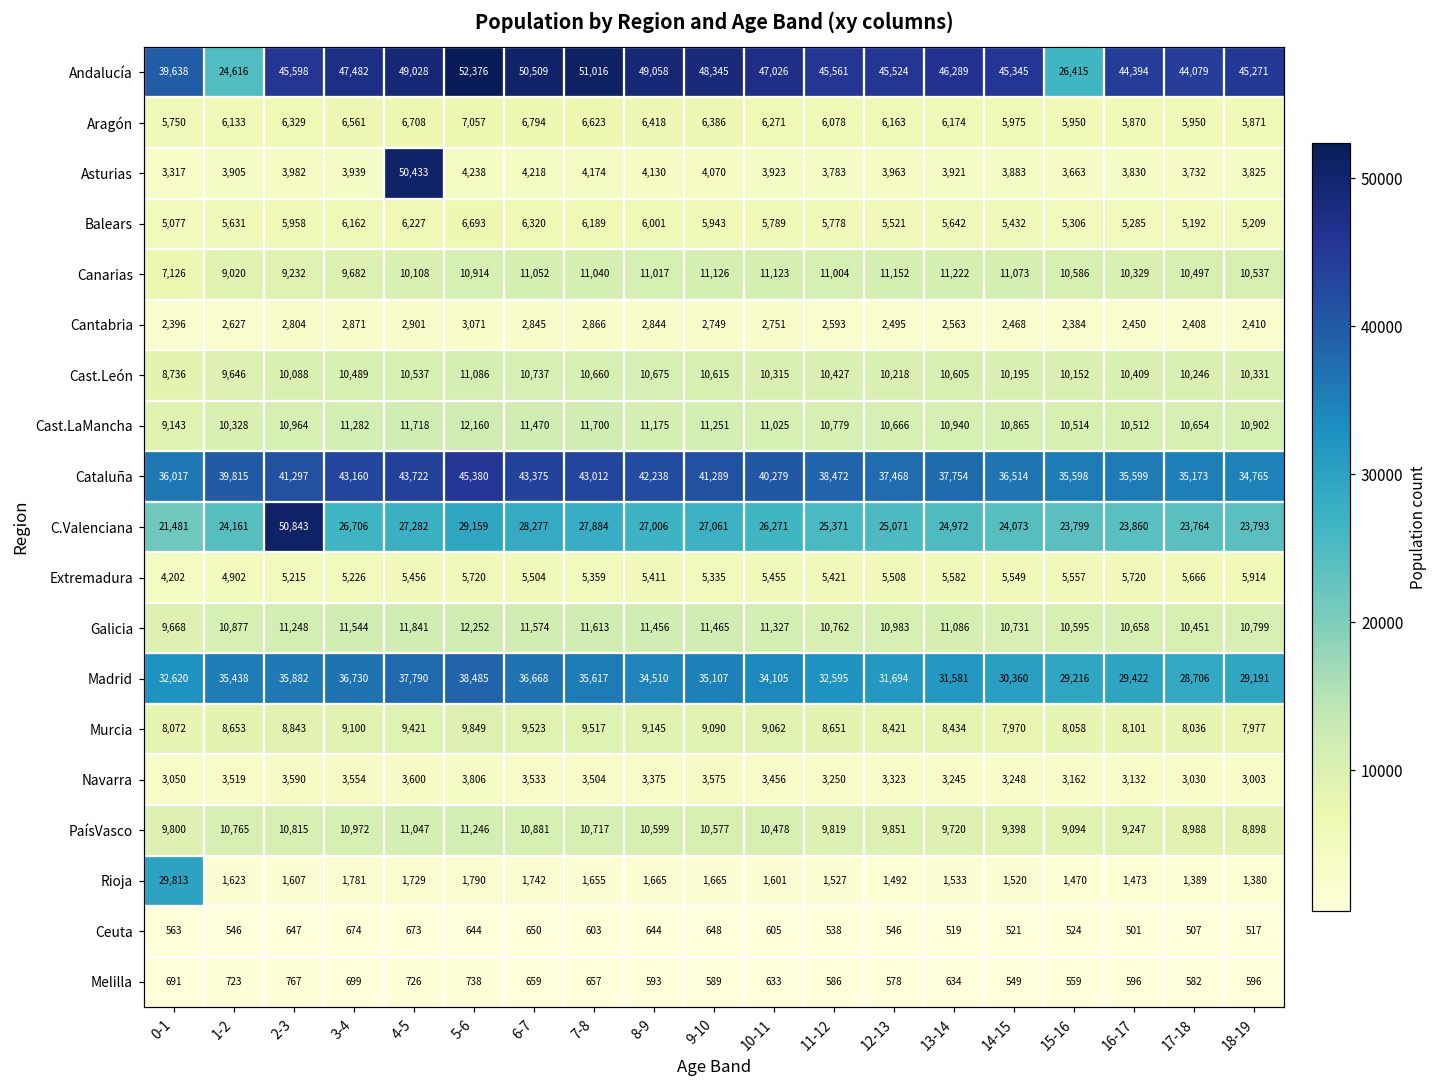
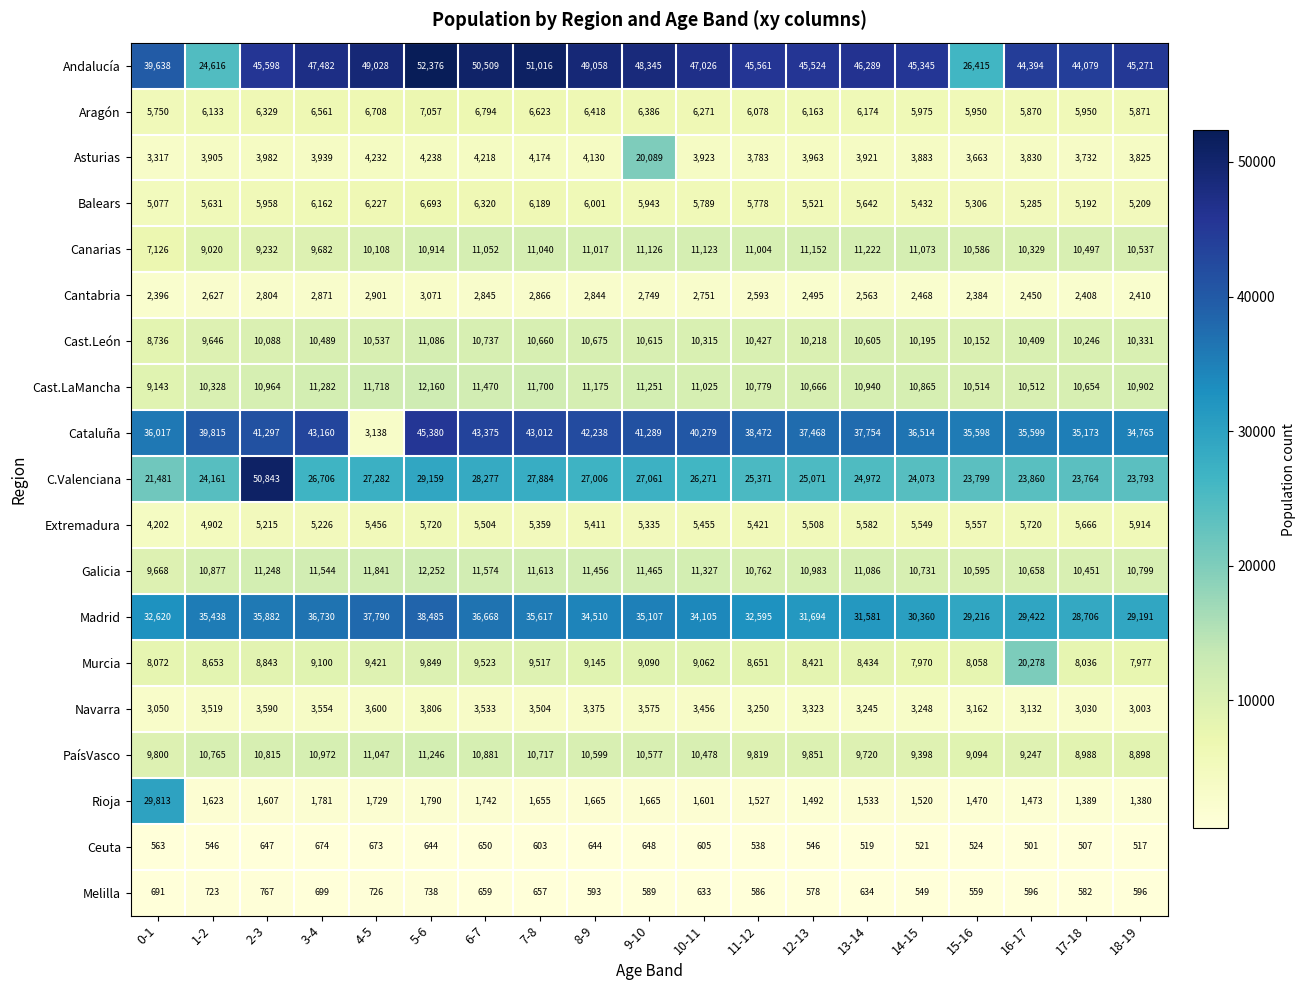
Asturias, 4-5: 50,433 -> 4,232
Asturias, 9-10: 4,070 -> 20,089
Cataluña, 4-5: 43,722 -> 3,138
Murcia, 16-17: 8,101 -> 20,278
